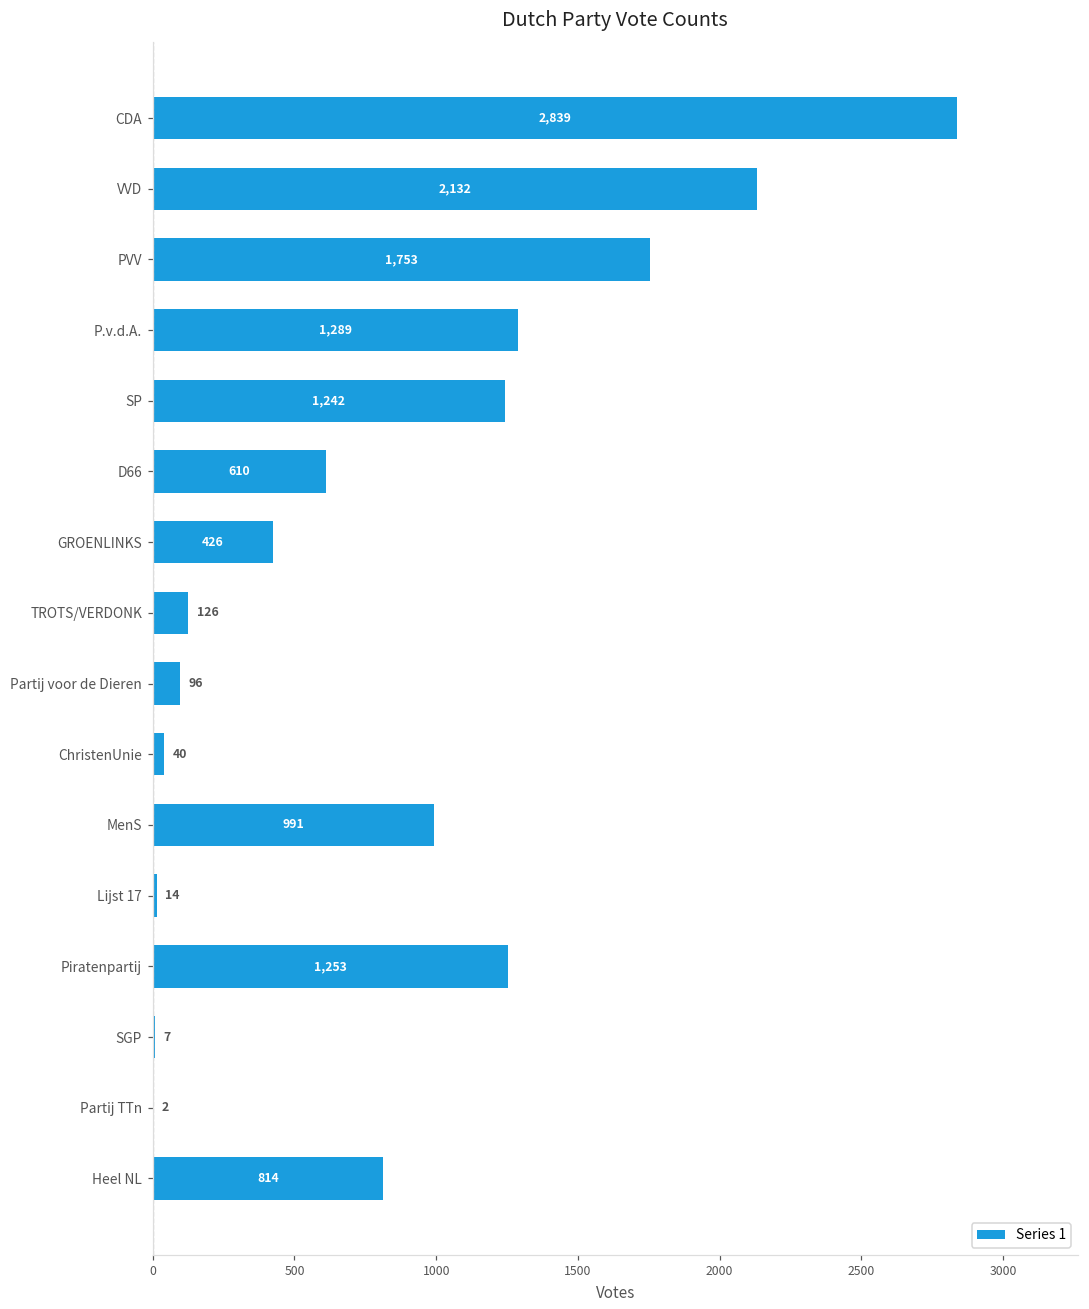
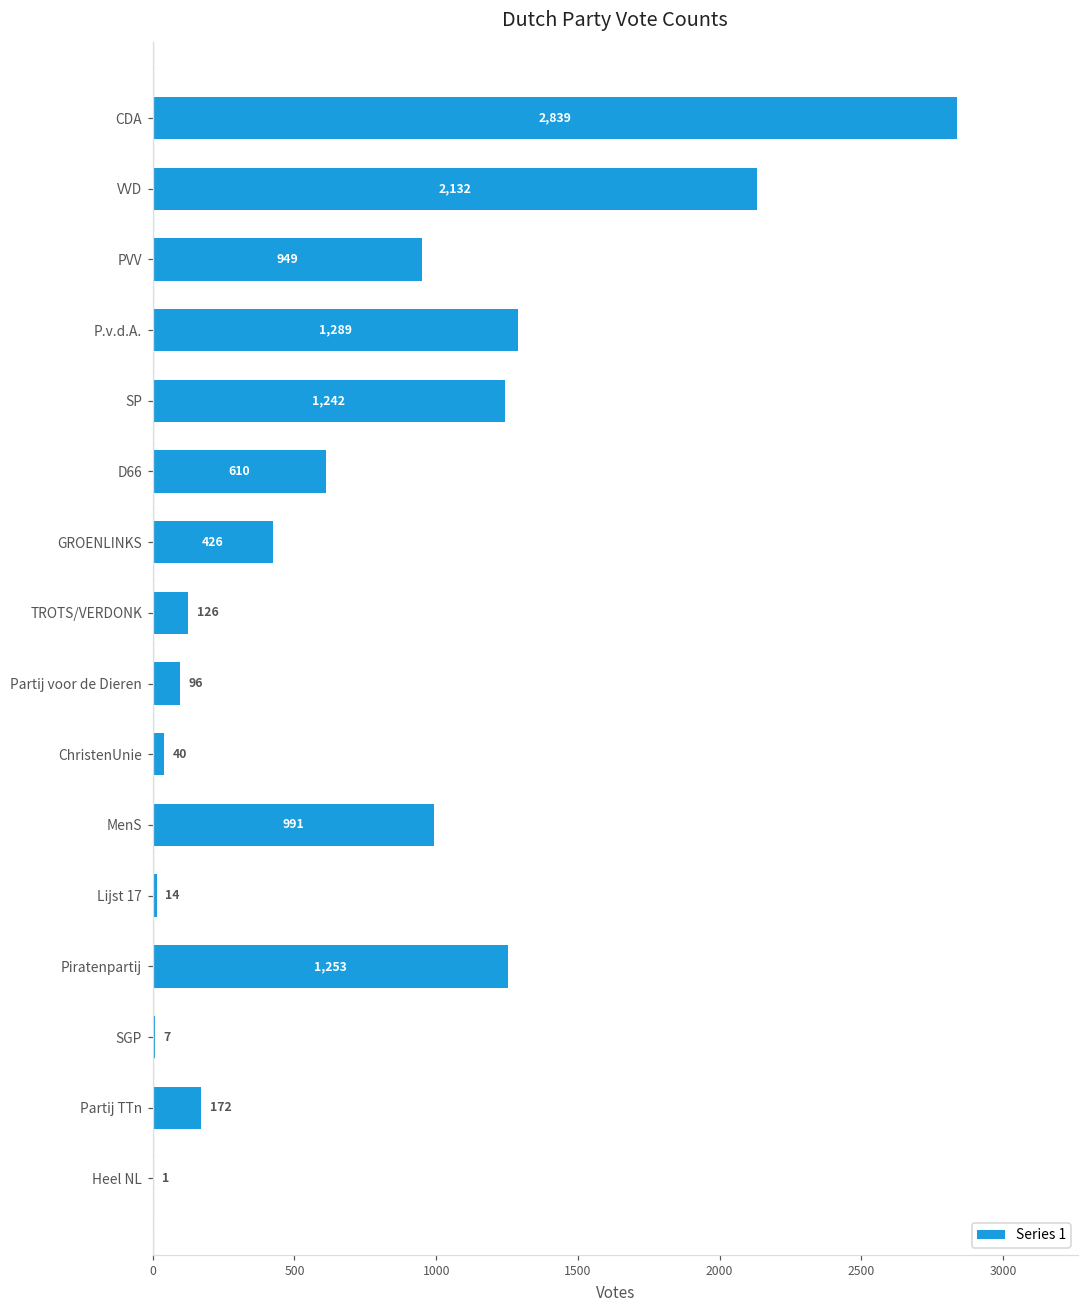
PVV: 1,753 -> 949
Partij TTn: 2 -> 172
Heel NL: 814 -> 1
